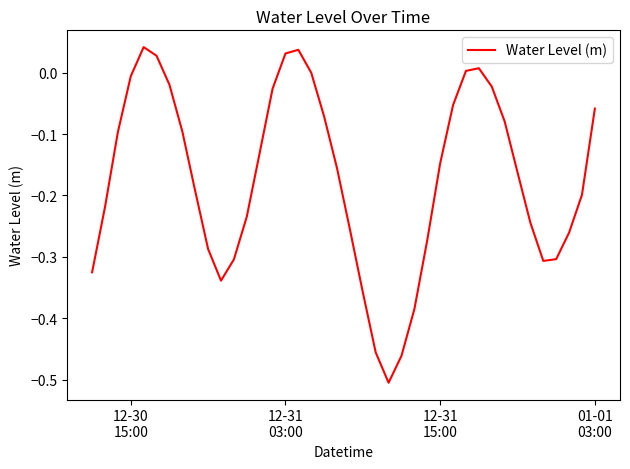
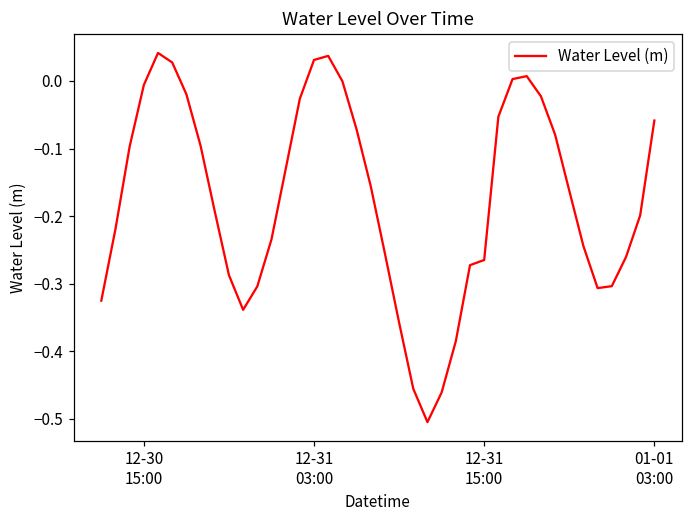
12-31 15:00: -0.15 -> -0.26
